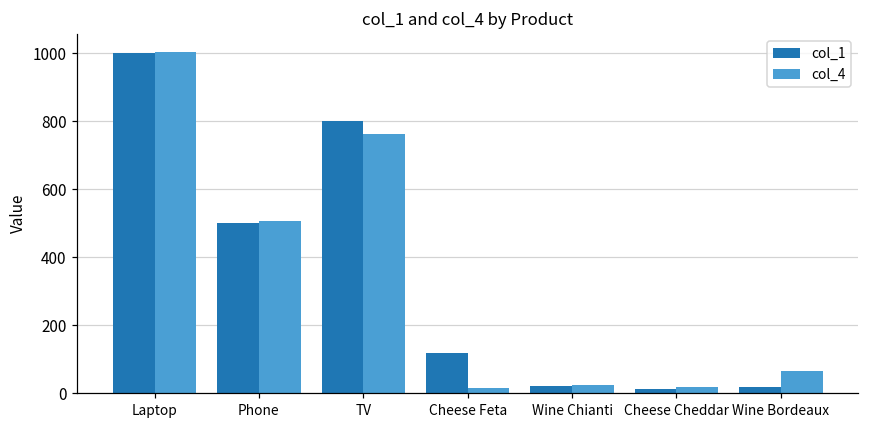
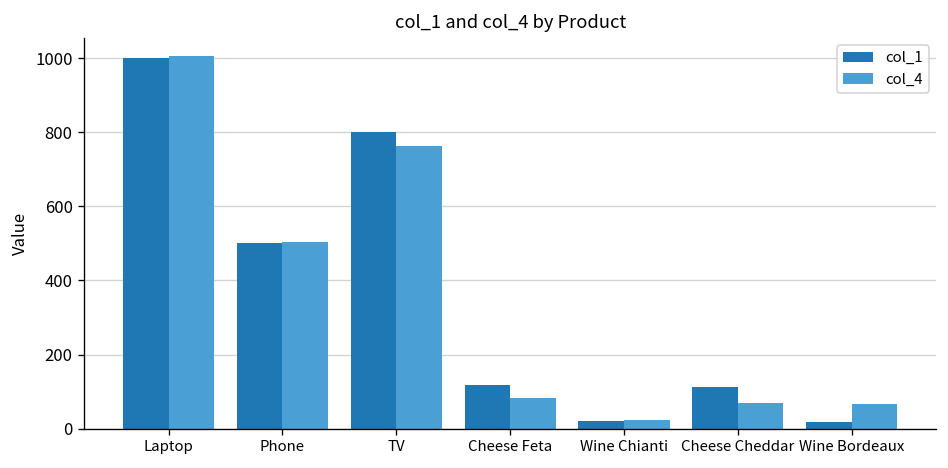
col_4, Cheese Feta: 10 -> 80
col_1, Cheese Cheddar: 10 -> 110
col_4, Cheese Cheddar: 20 -> 70
